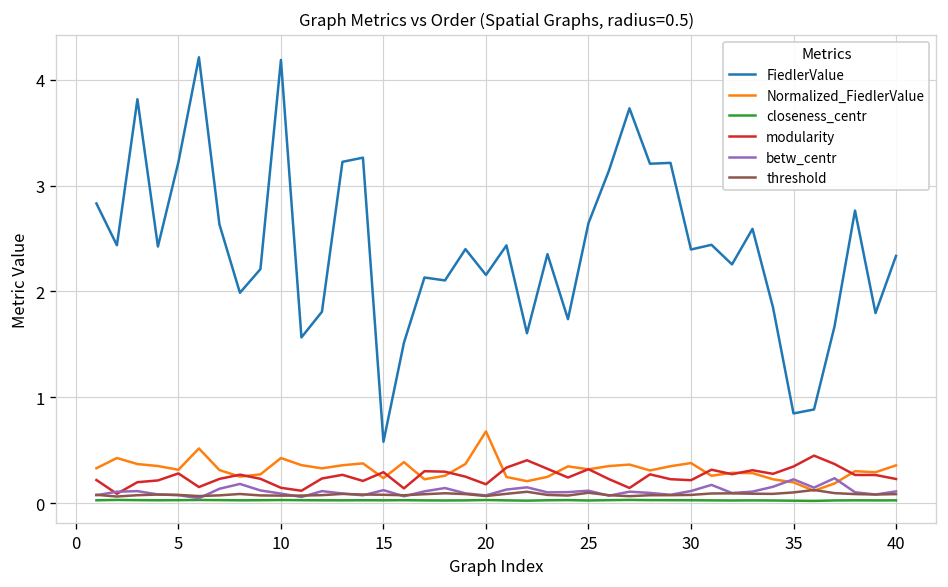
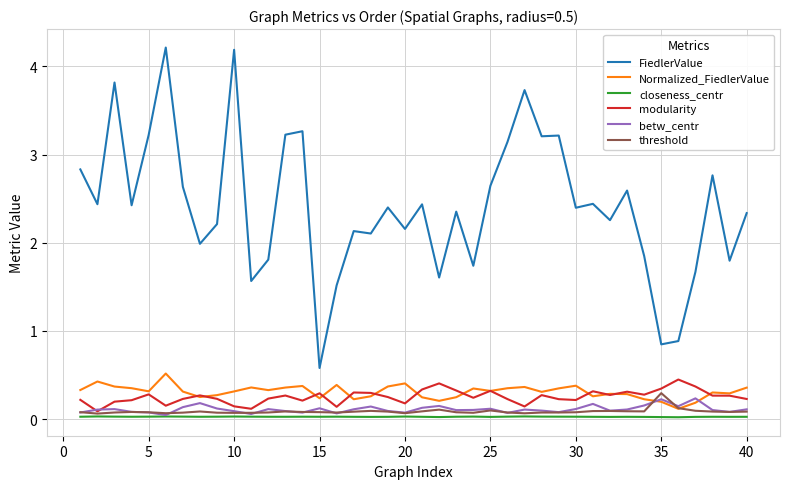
Normalized_FiedlerValue, 10: 0.4 -> 0.3
Normalized_FiedlerValue, 20: 0.7 -> 0.4
threshold, 35: 0.1 -> 0.3
